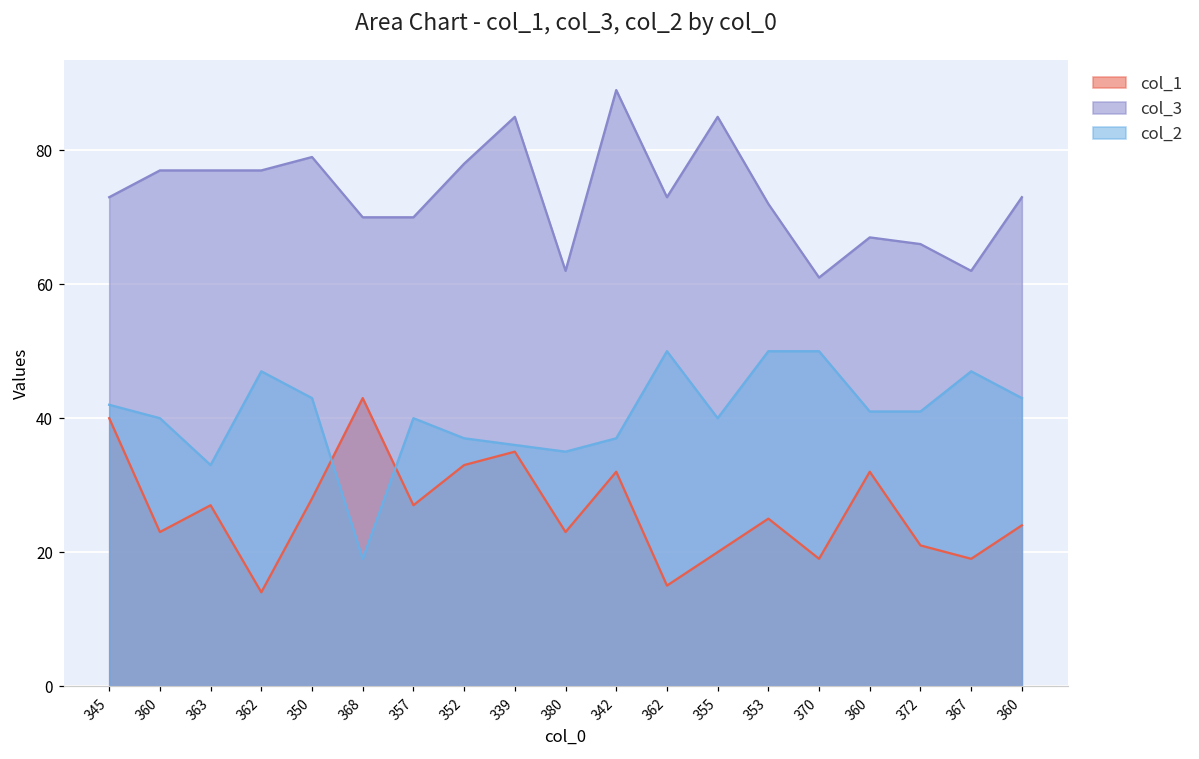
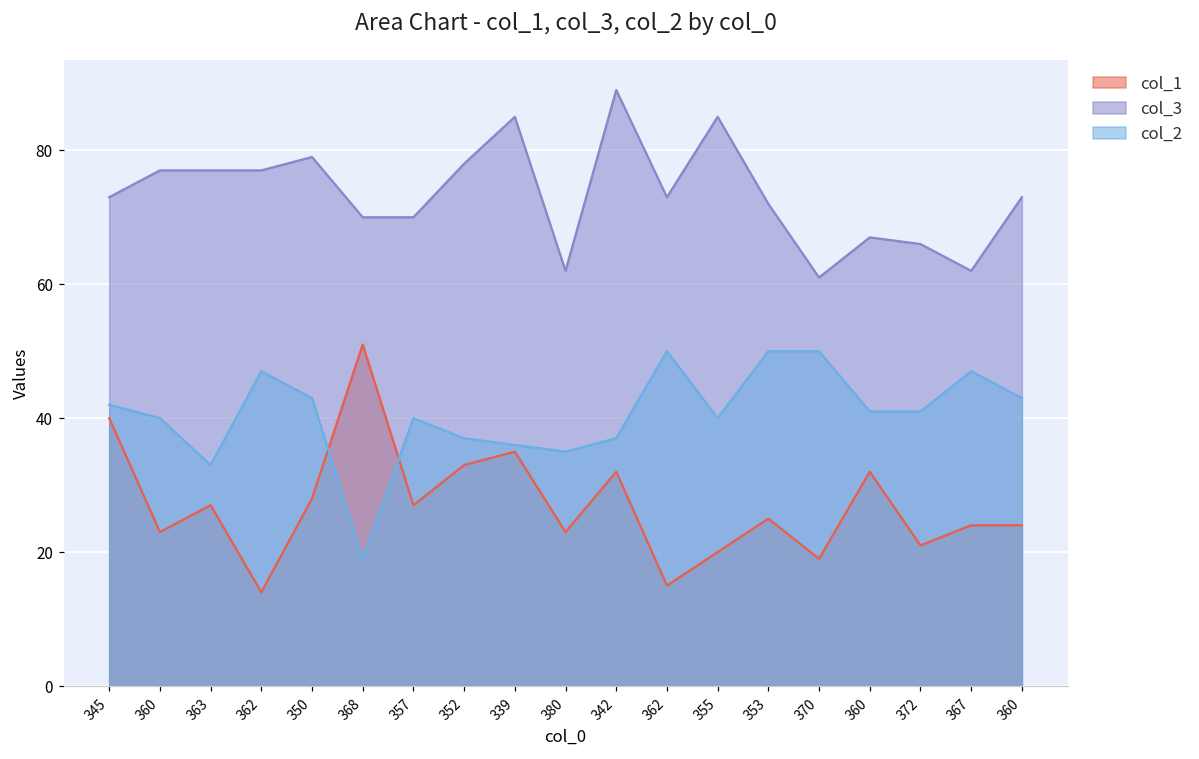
col_1, 368: 43 -> 51
col_1, 367: 19 -> 24
